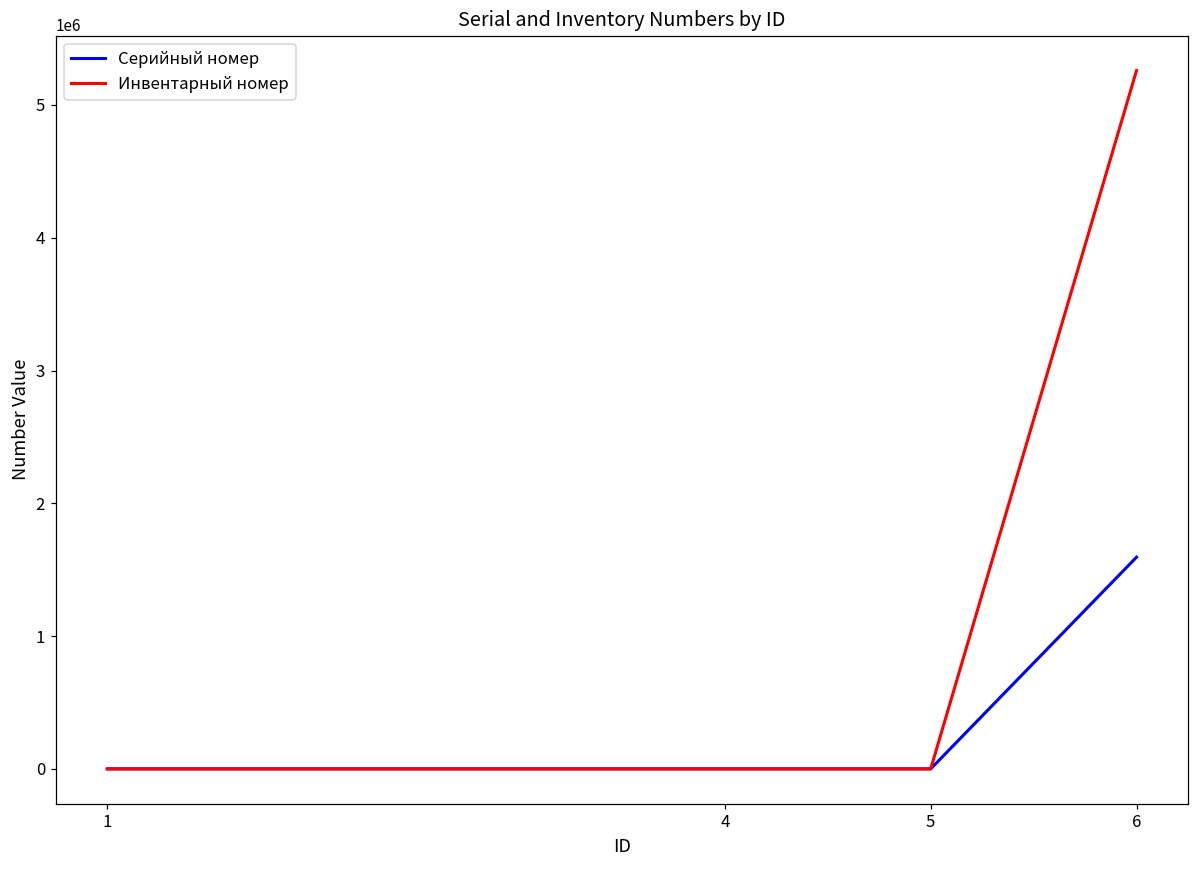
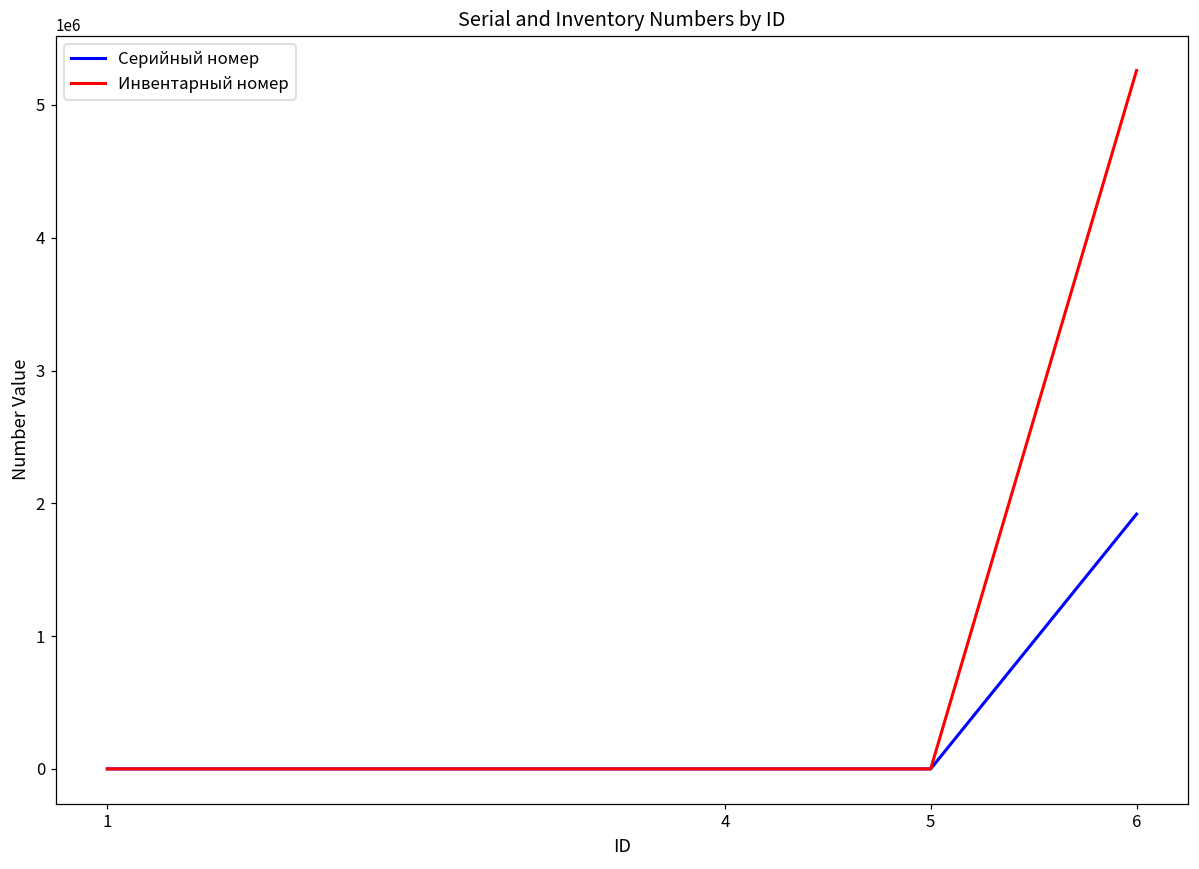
Серийный номер, 6: 1590000 -> 1920000
